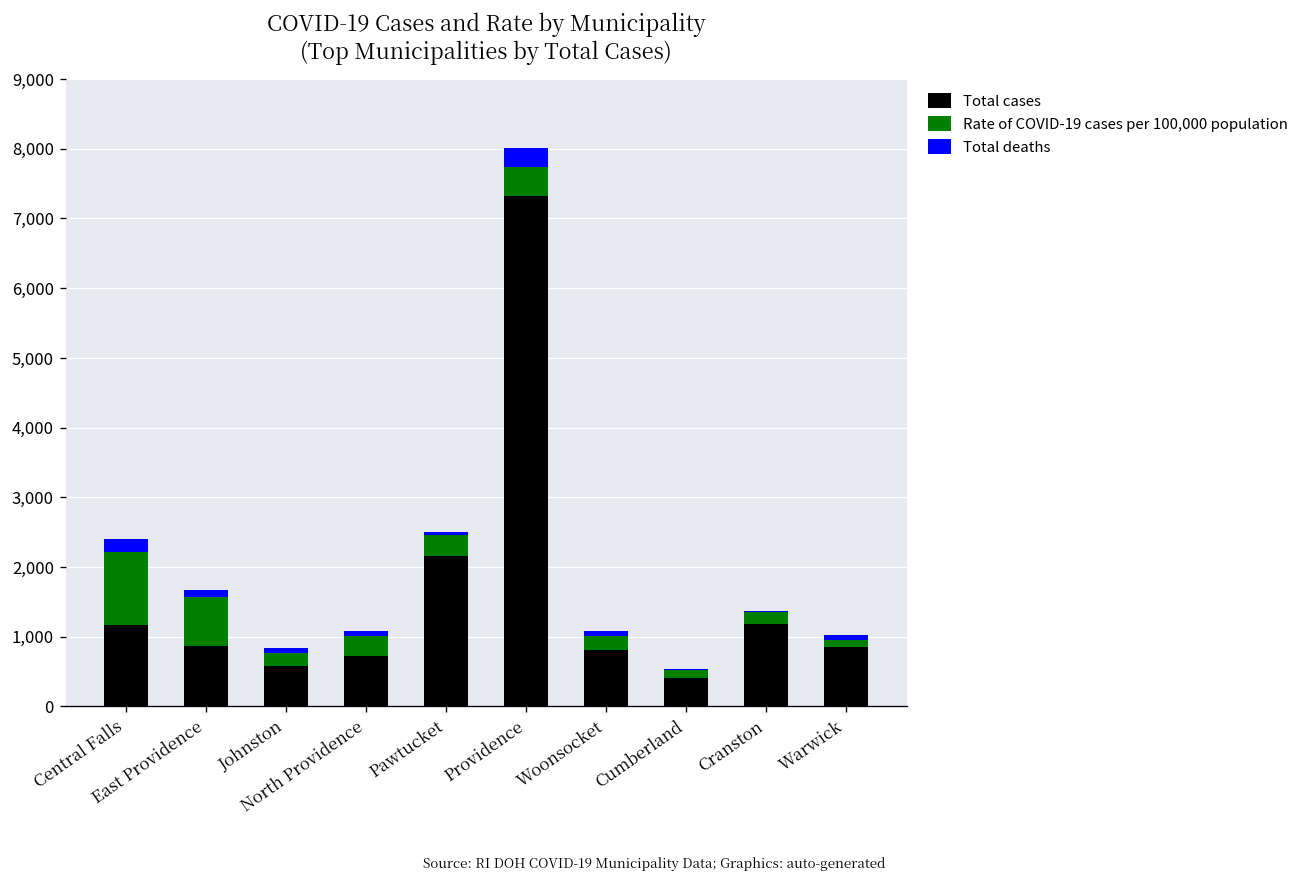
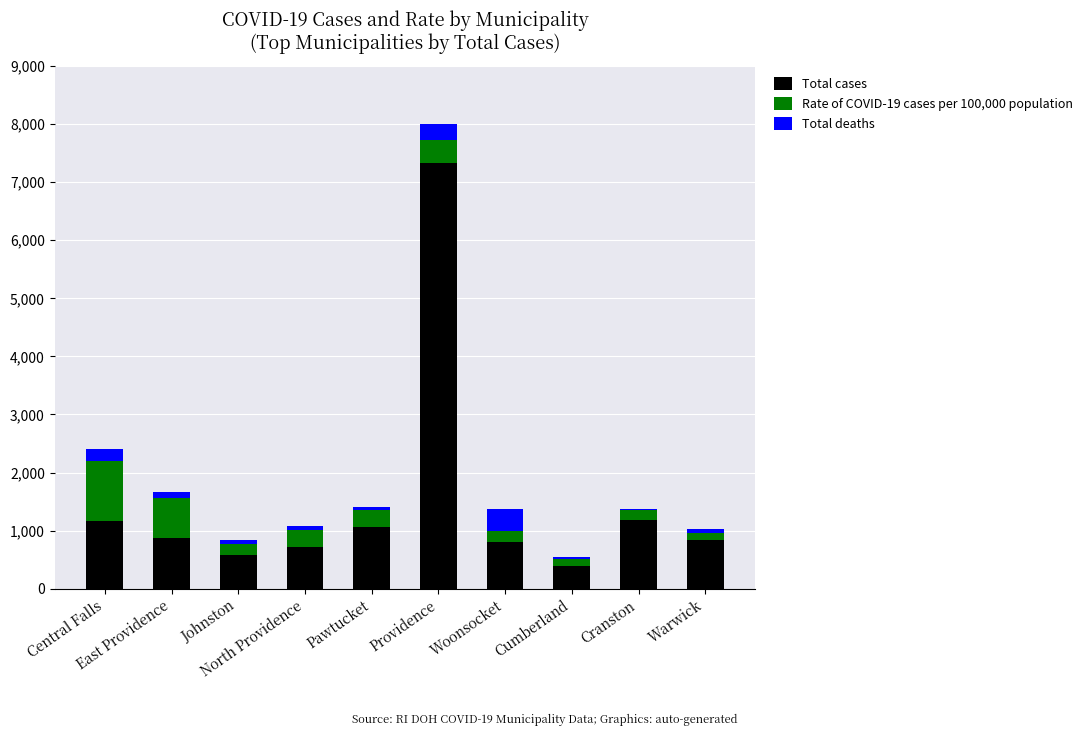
Total cases, Pawtucket: 2,200 -> 1,100
Total deaths, Woonsocket: 100 -> 400
